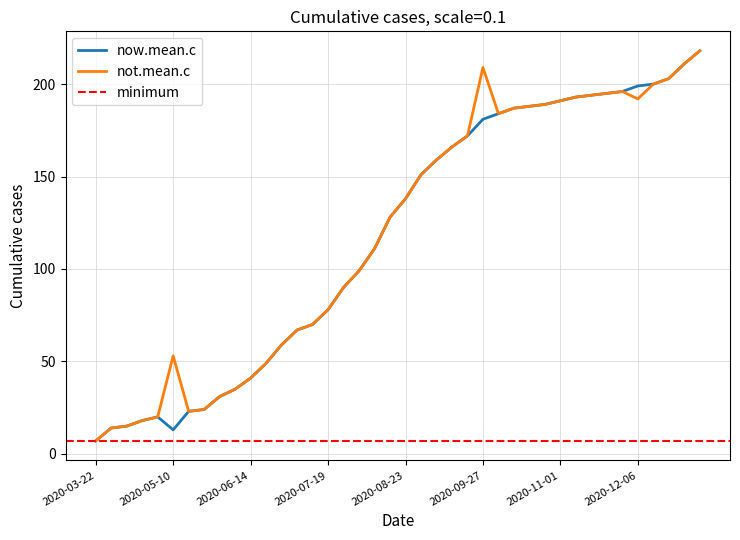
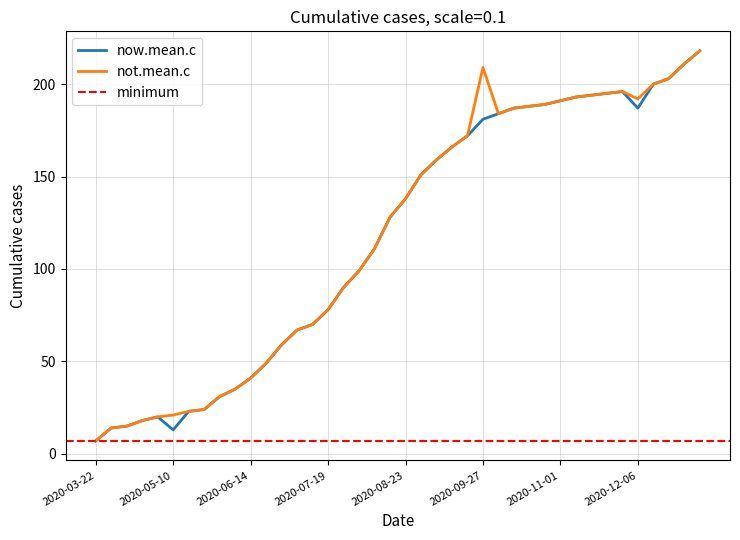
not.mean.c, 2020-05-10: 53 -> 21
now.mean.c, 2020-12-06: 199 -> 187
